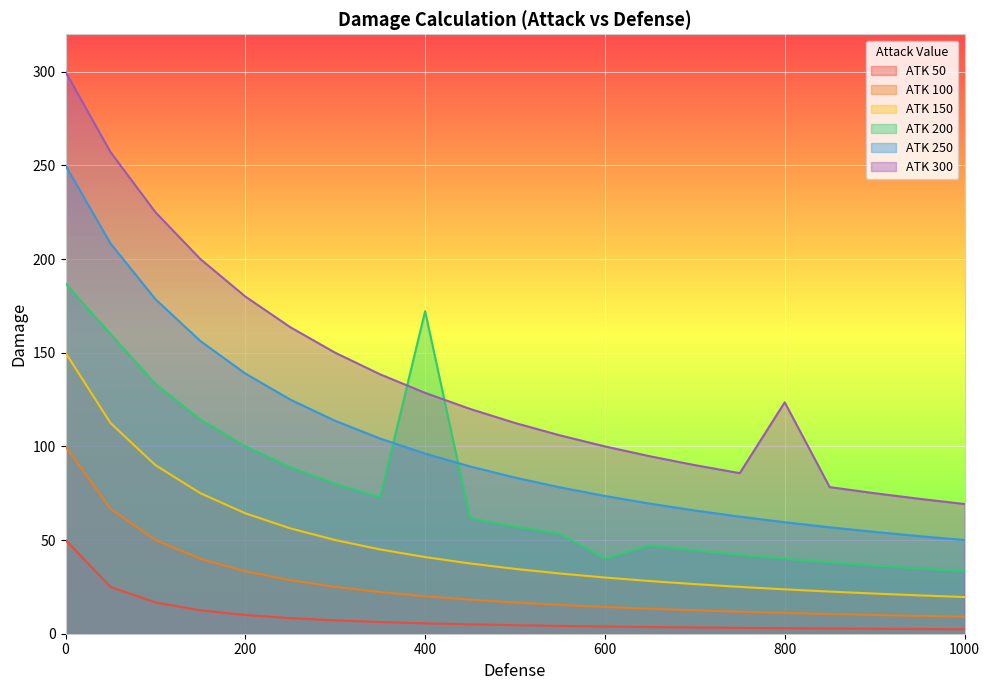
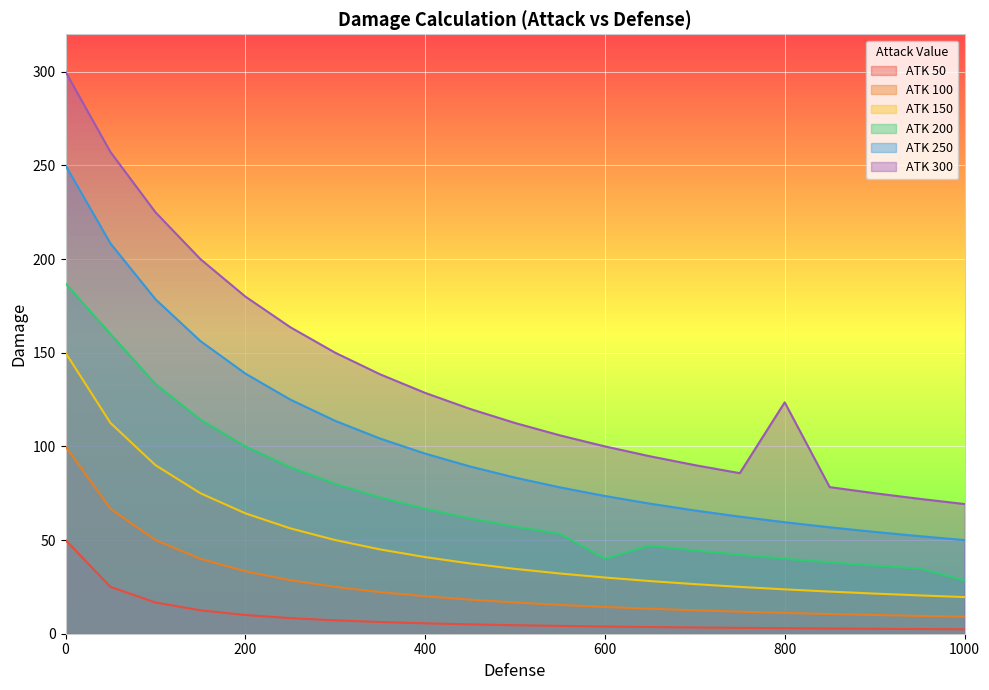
ATK 200, 400: 172 -> 67
ATK 200, 1000: 33 -> 28
